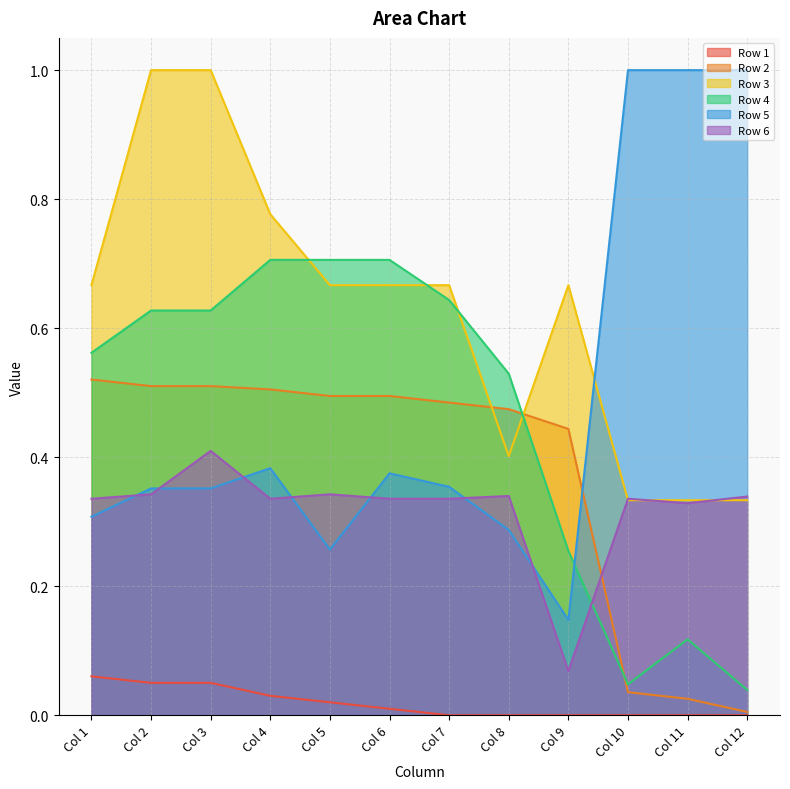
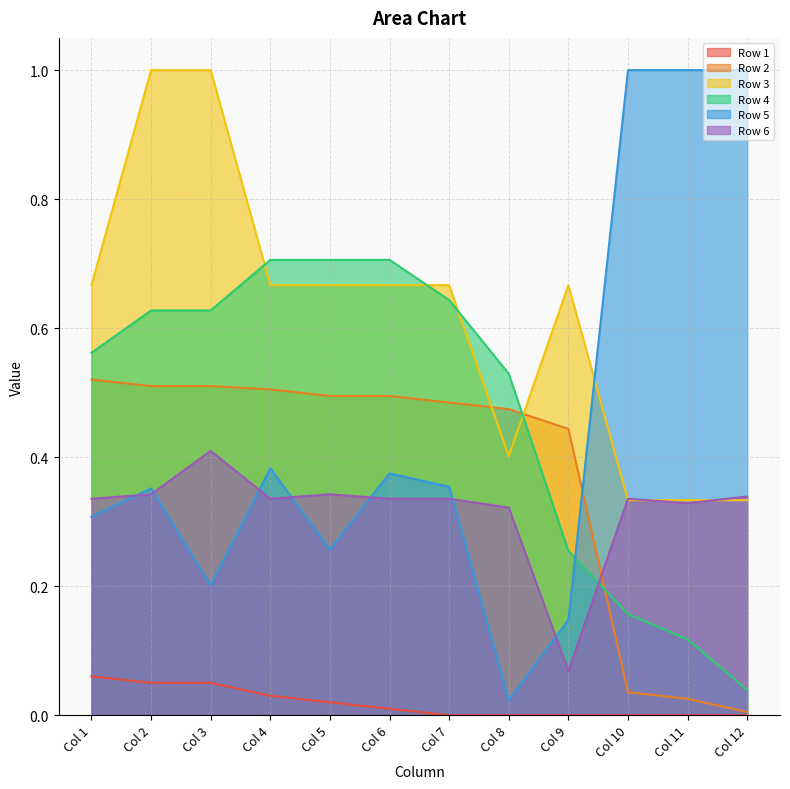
Row 5, Col 3: 0.35 -> 0.20
Row 3, Col 4: 0.78 -> 0.67
Row 5, Col 8: 0.29 -> 0.02
Row 6, Col 8: 0.34 -> 0.32
Row 4, Col 10: 0.05 -> 0.16
